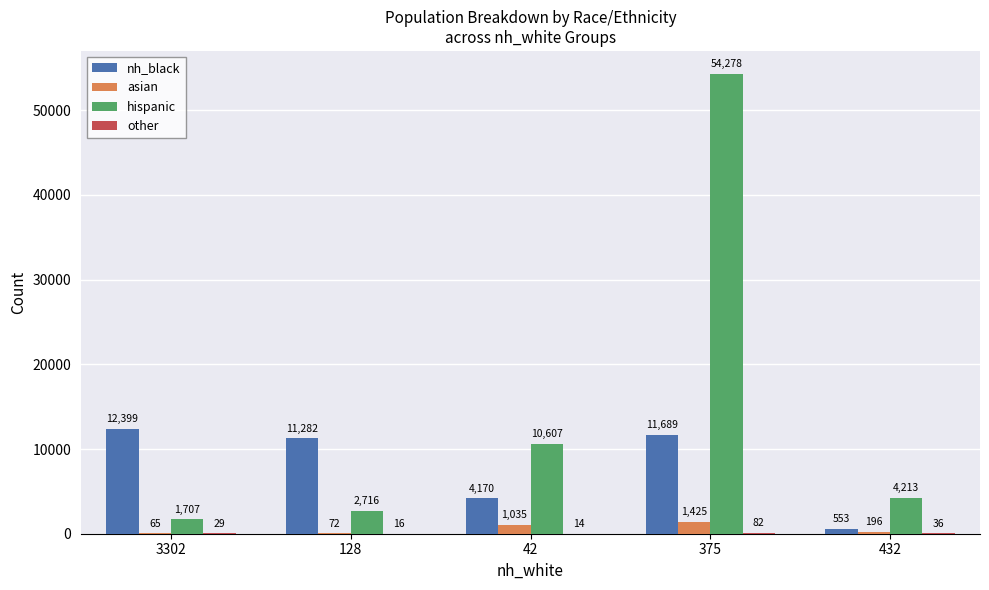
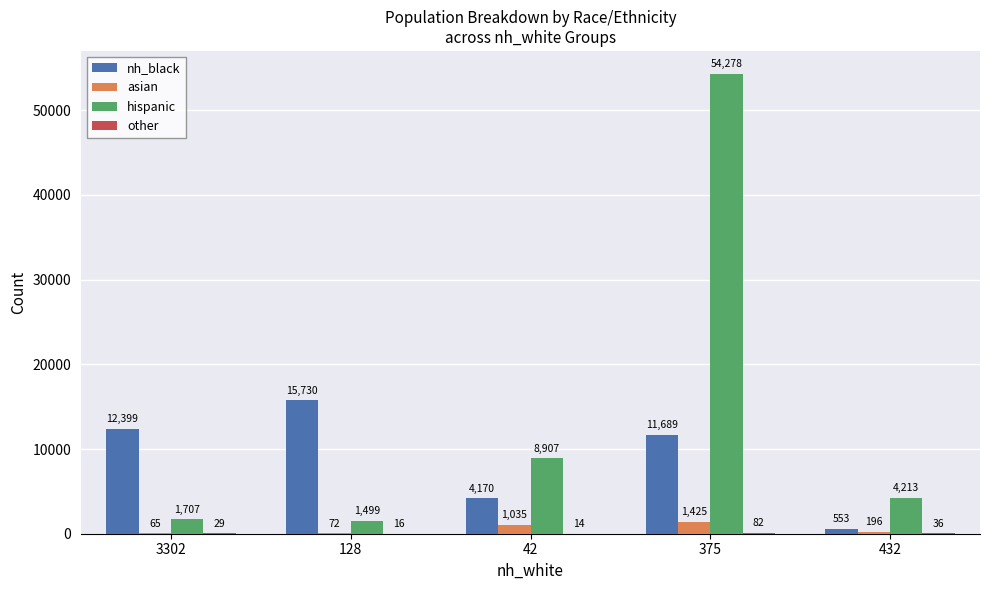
nh_black, 128: 11,282 -> 15,730
hispanic, 128: 2,716 -> 1,499
hispanic, 42: 10,607 -> 8,907
